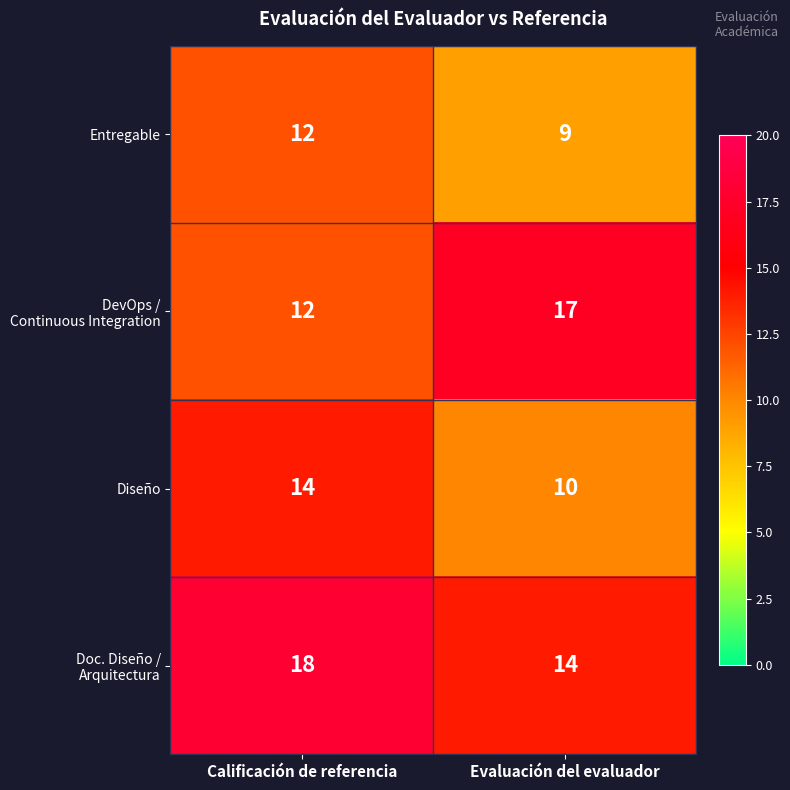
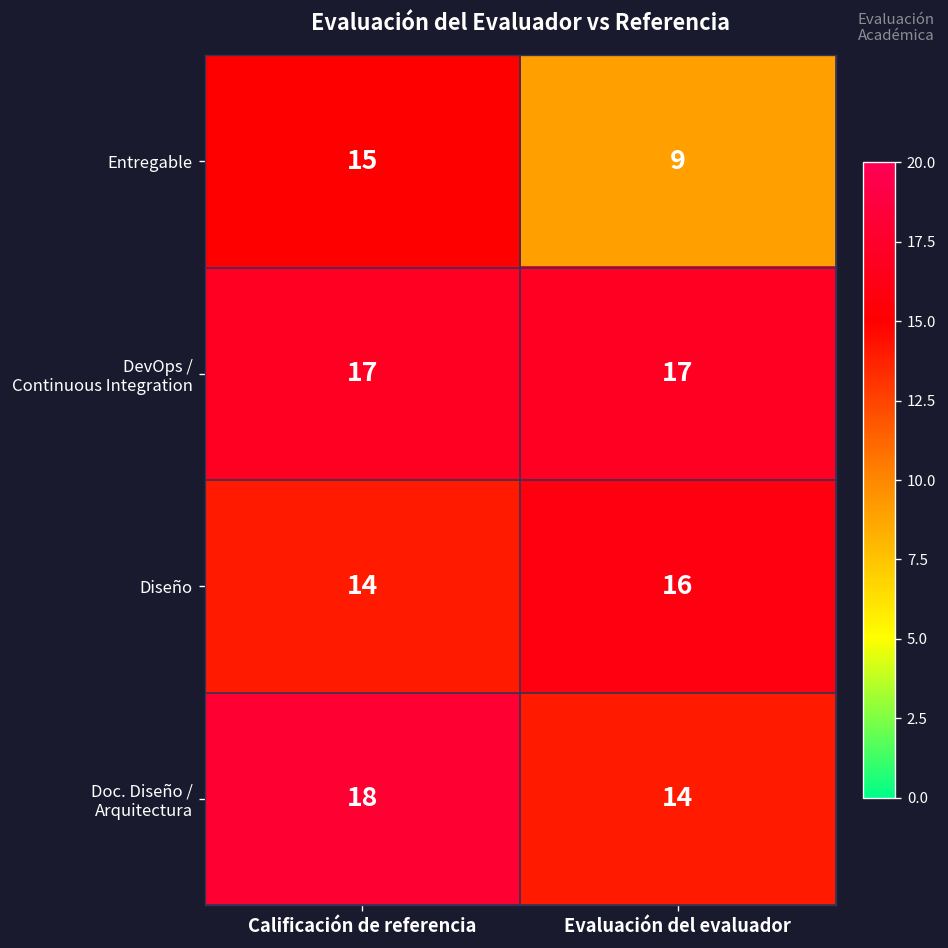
Entregable, Calificación de referencia: 12 -> 15
DevOps / Continuous Integration, Calificación de referencia: 12 -> 17
Diseño, Evaluación del evaluador: 10 -> 16
